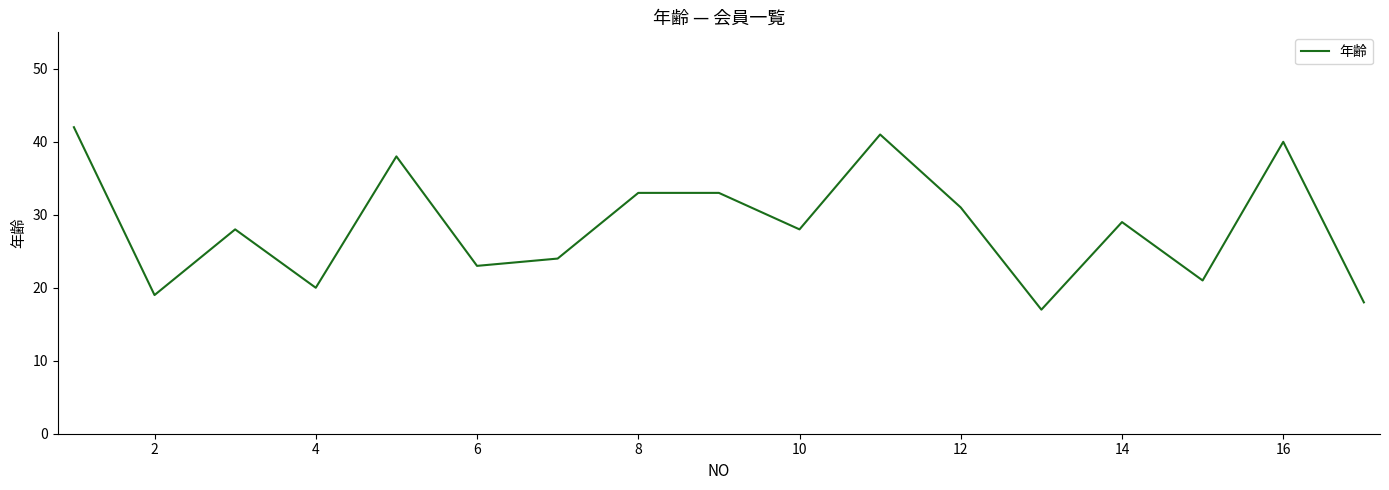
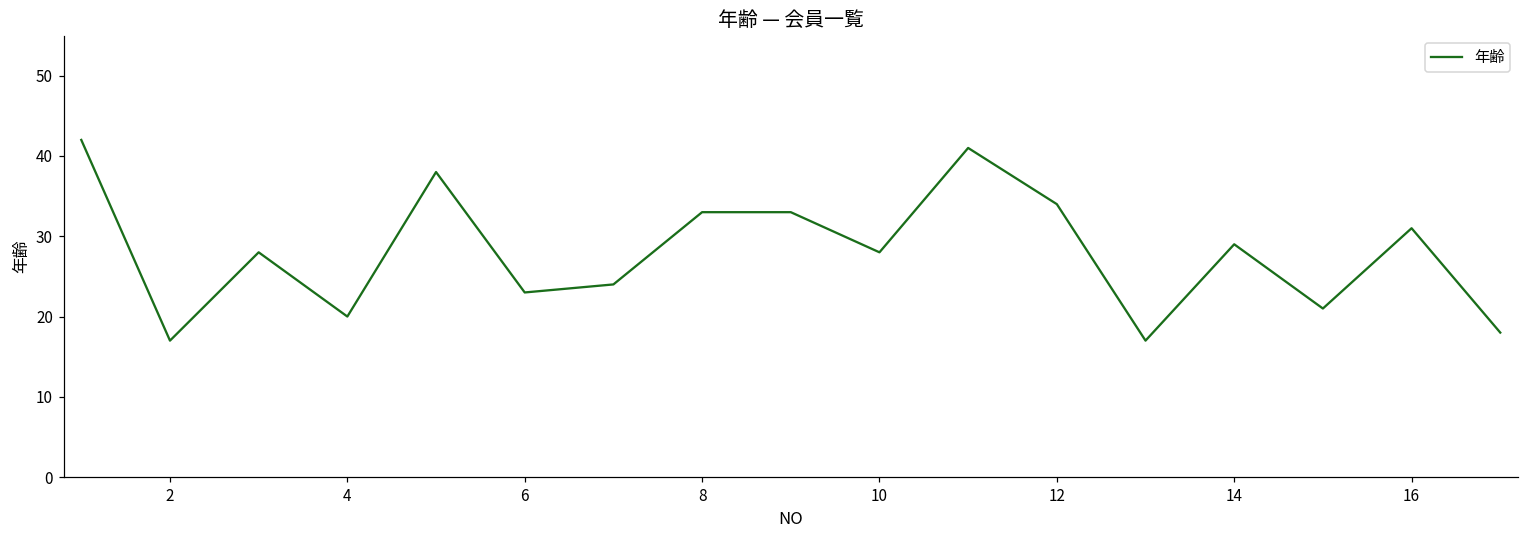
2: 19 -> 17
12: 31 -> 34
16: 40 -> 31
